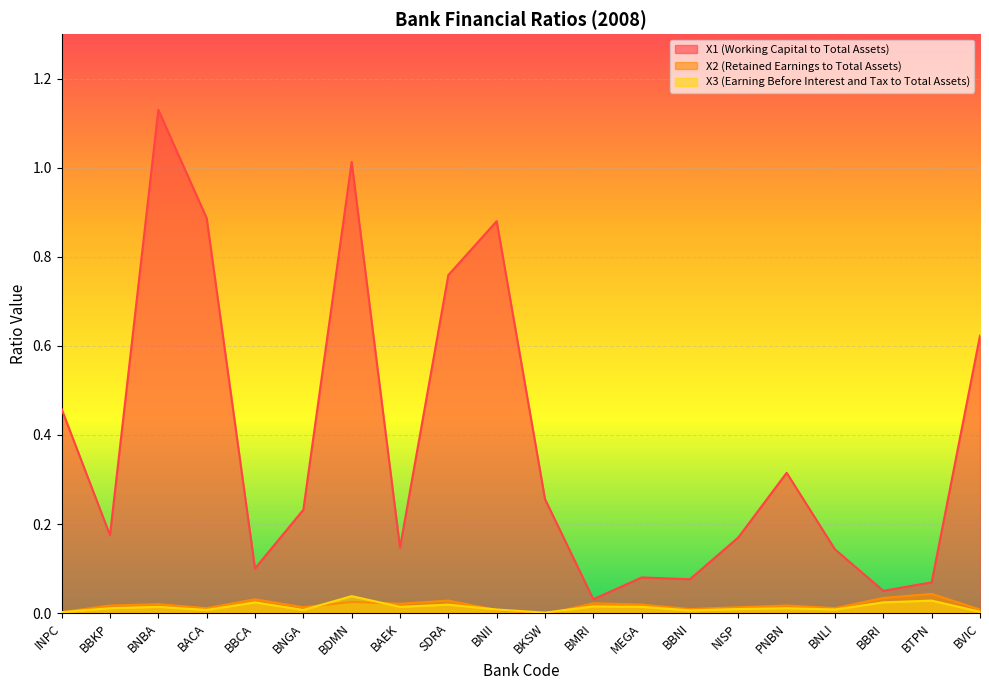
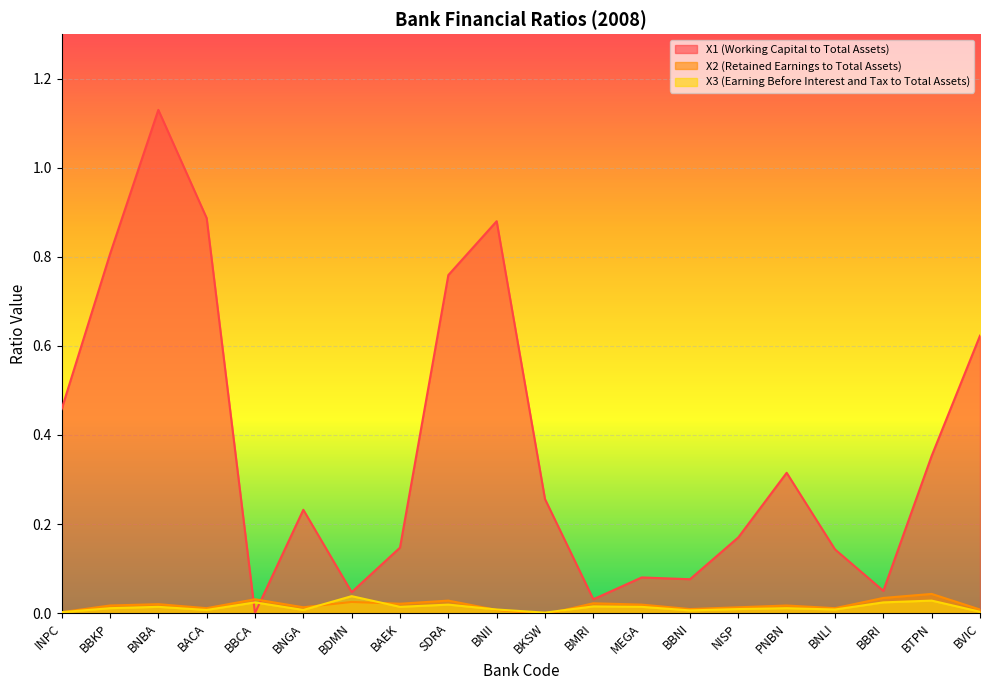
X1 (Working Capital to Total Assets), BBKP: 0.18 -> 0.81
X1 (Working Capital to Total Assets), BBCA: 0.1 -> 0.0
X1 (Working Capital to Total Assets), BDMN: 1.01 -> 0.05
X1 (Working Capital to Total Assets), BTPN: 0.07 -> 0.35
